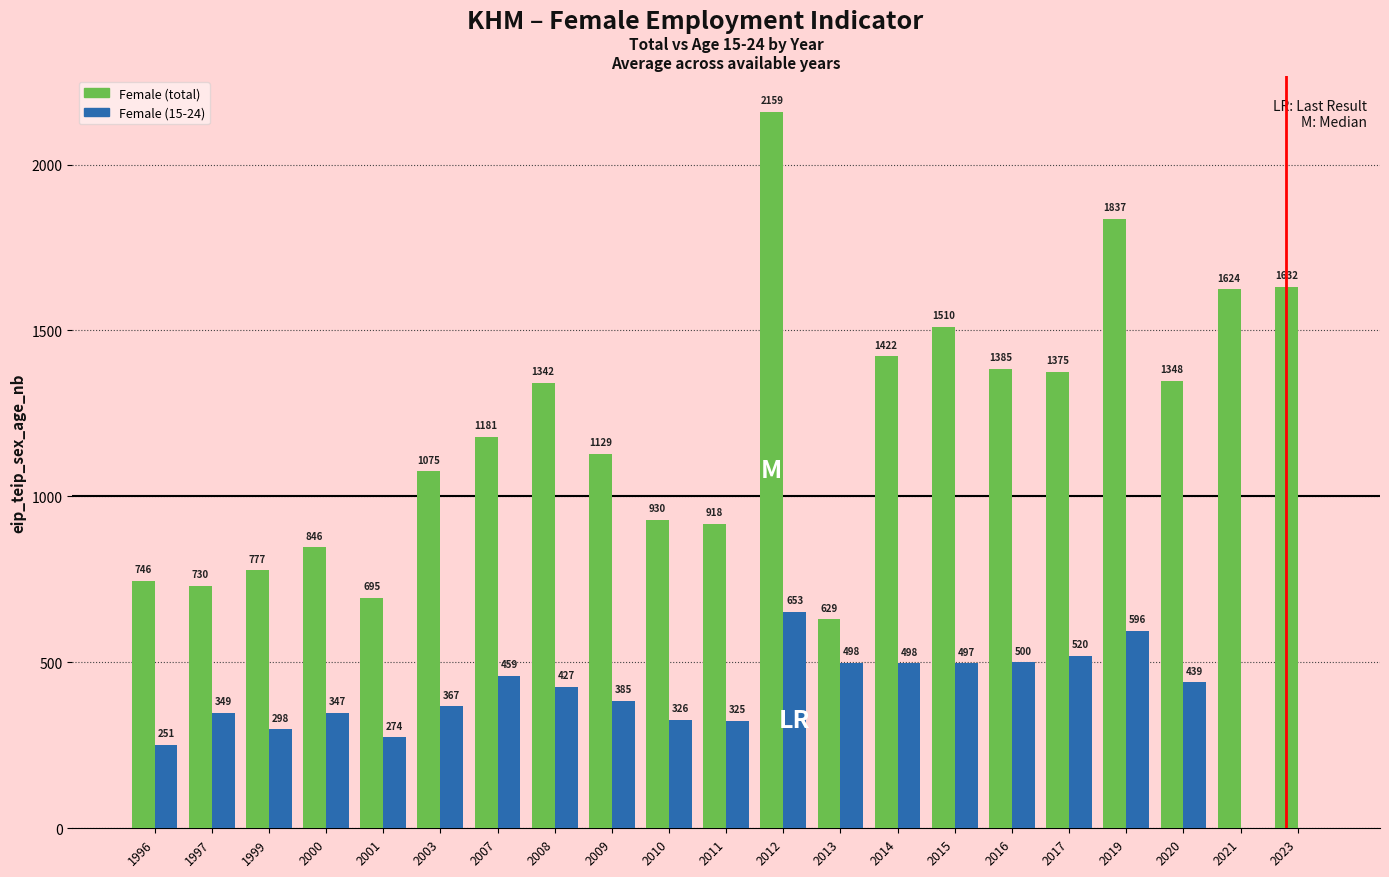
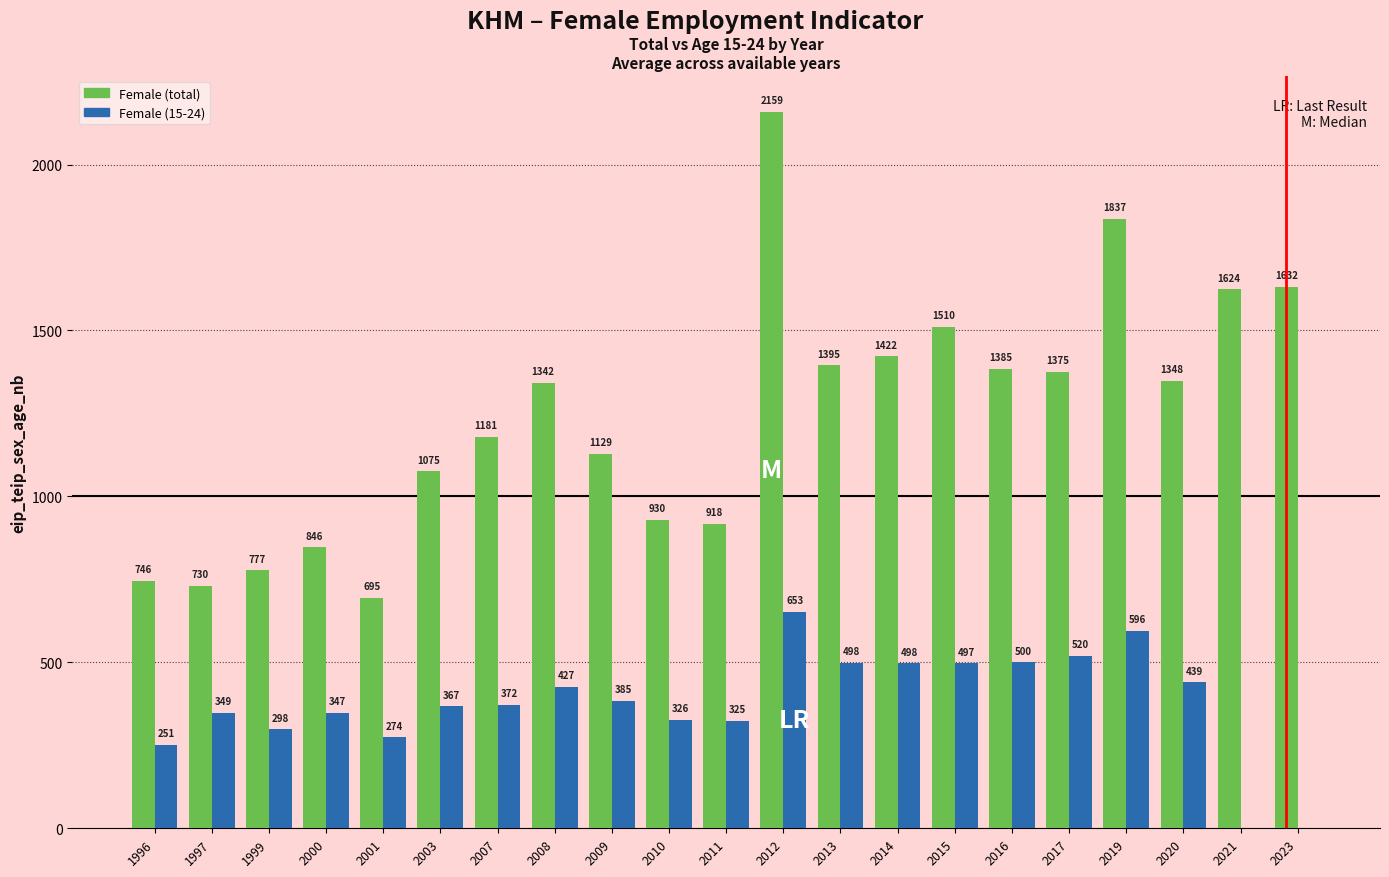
Female (15-24), 2007: 459 -> 372
Female (total), 2013: 629 -> 1395
